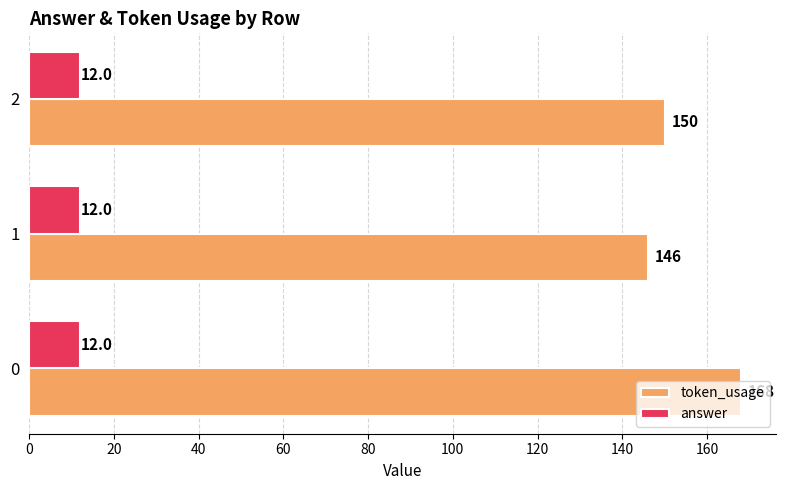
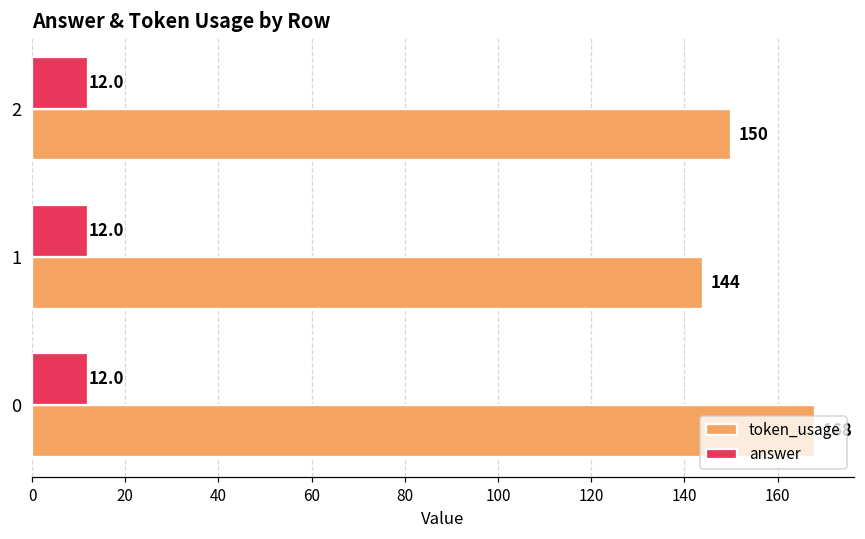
token_usage, 1: 146 -> 144
